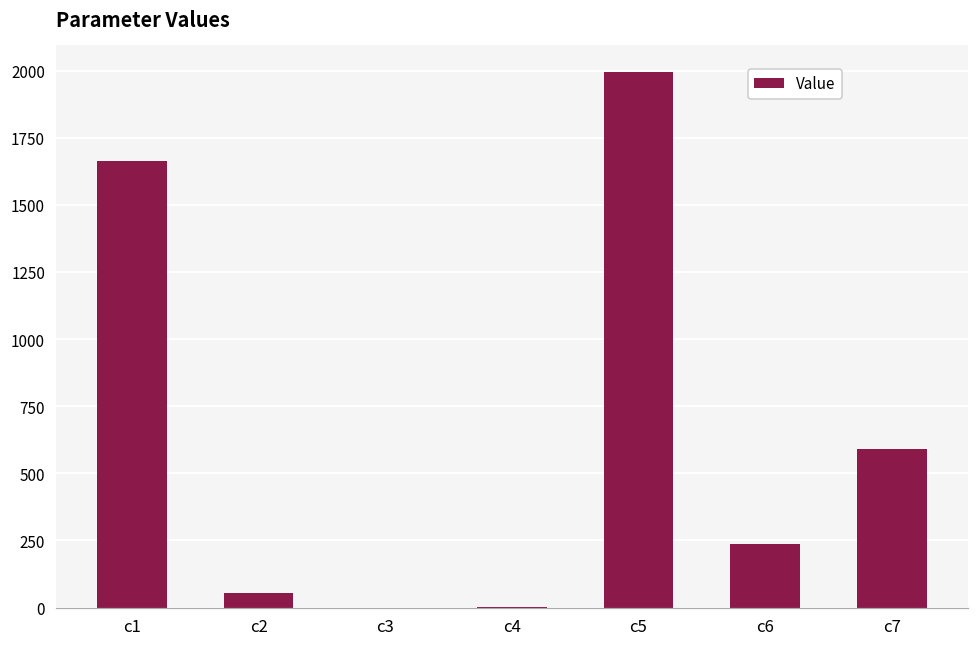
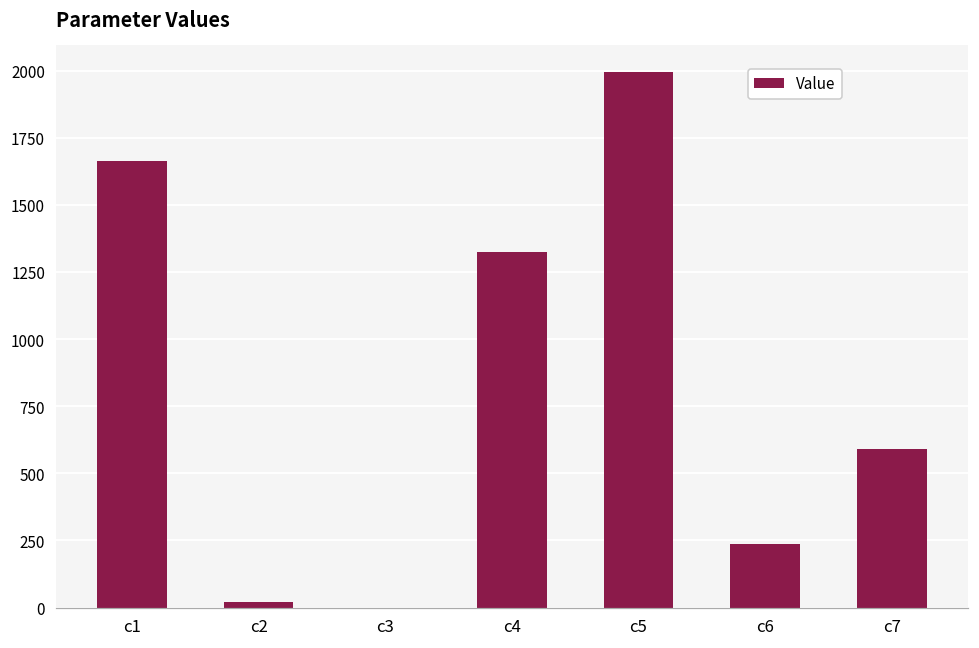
c2: 60 -> 20
c4: 0 -> 1320
